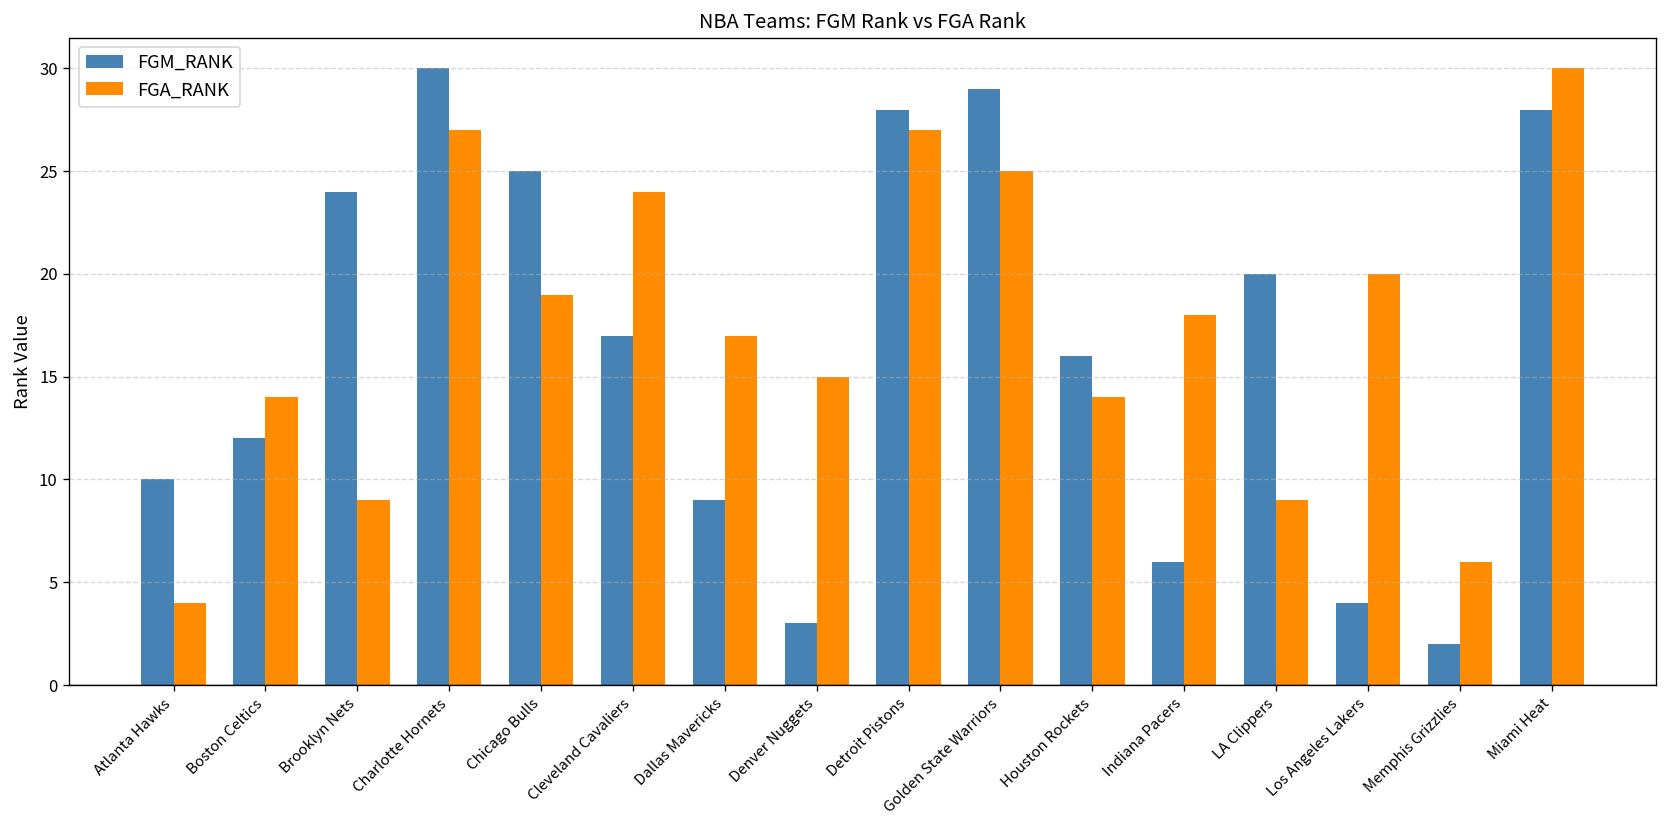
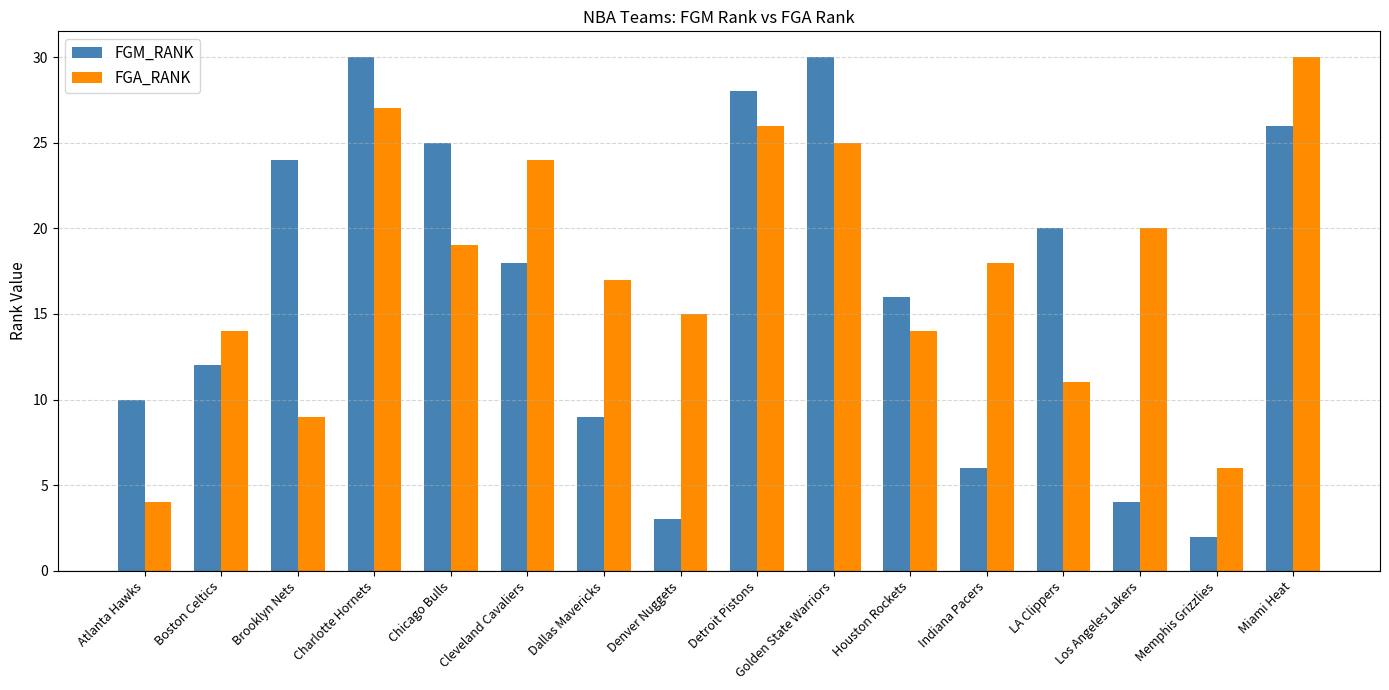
FGM_RANK, Cleveland Cavaliers: 17 -> 18
FGA_RANK, Detroit Pistons: 27 -> 26
FGM_RANK, Golden State Warriors: 29 -> 30
FGA_RANK, LA Clippers: 9 -> 11
FGM_RANK, Miami Heat: 28 -> 26
